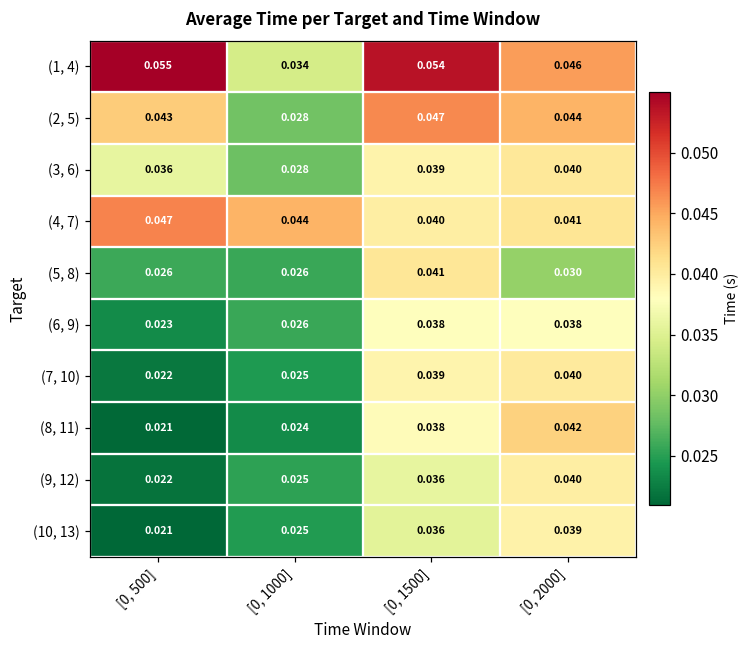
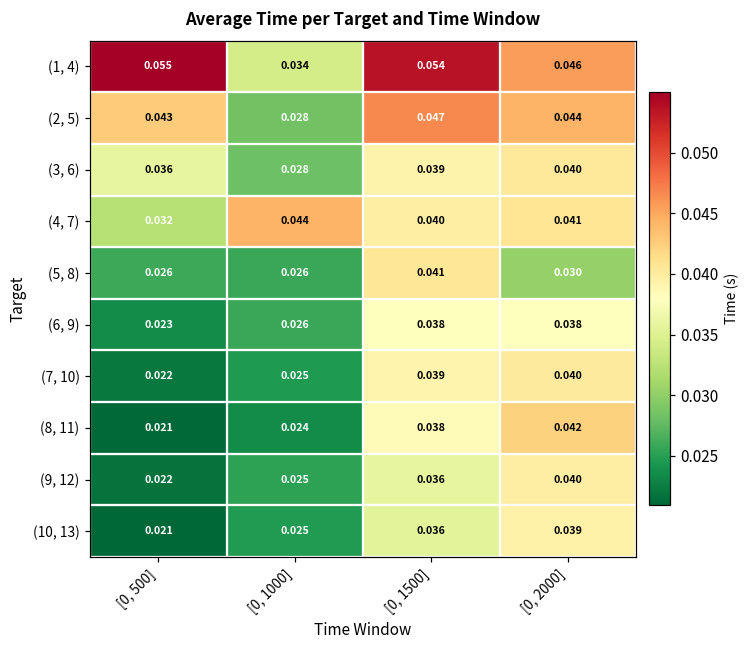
(4, 7), [0, 500]: 0.047 -> 0.032
